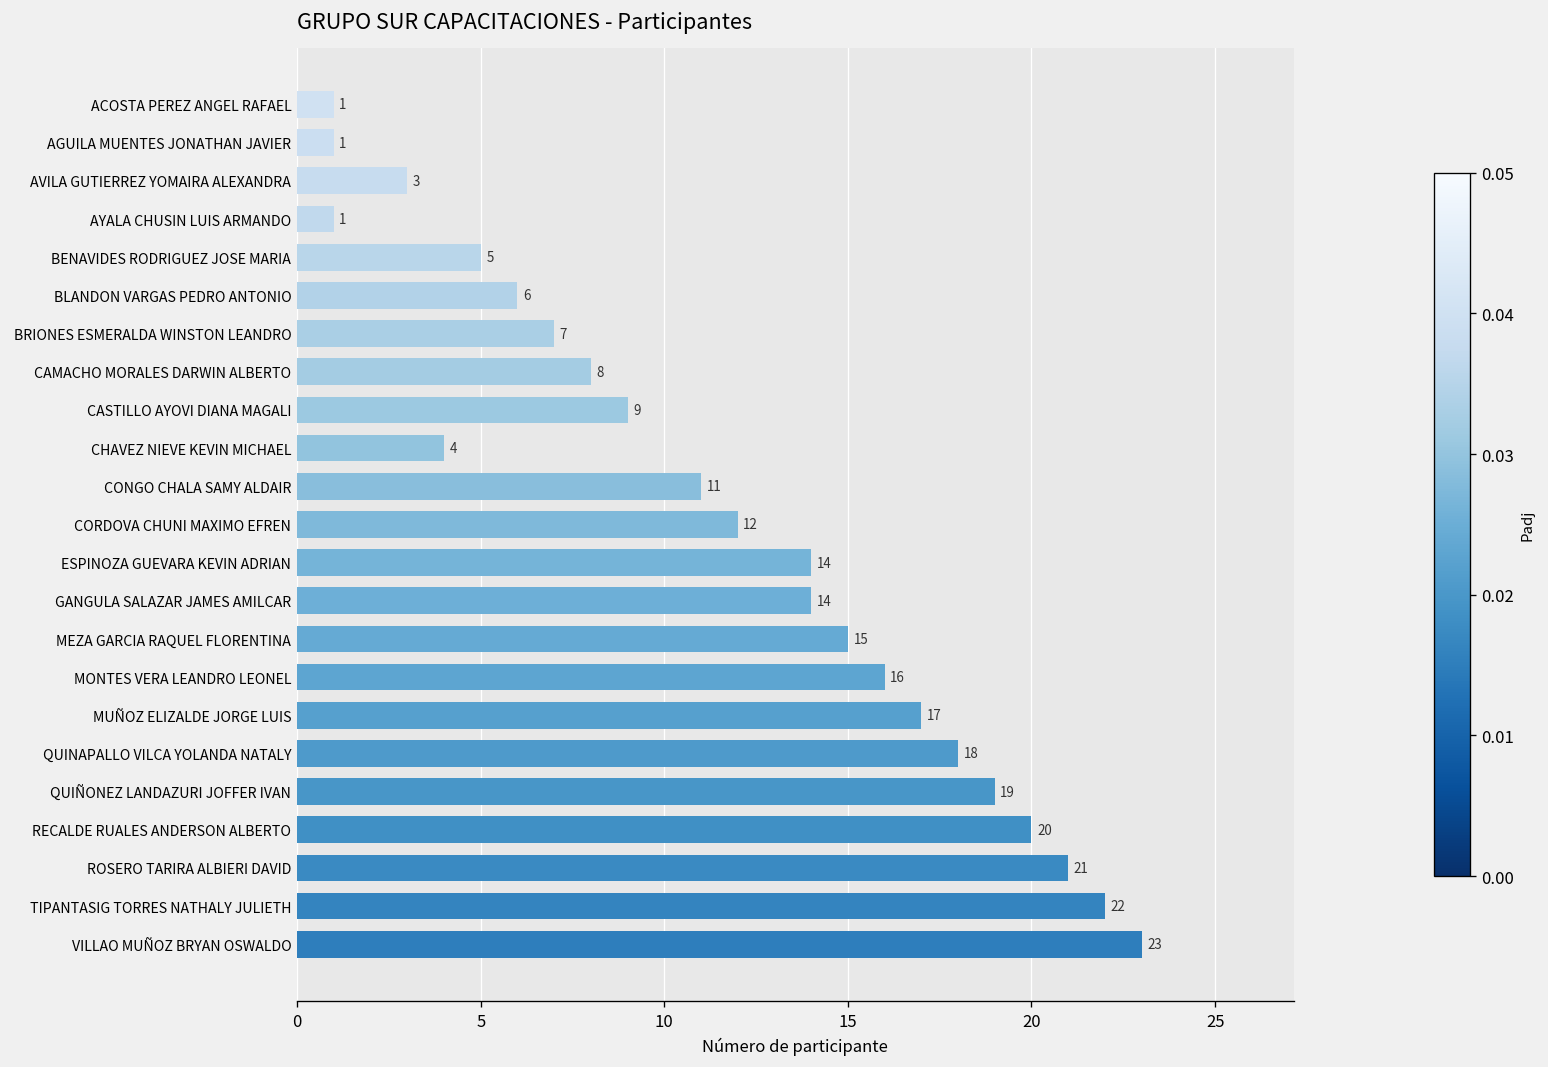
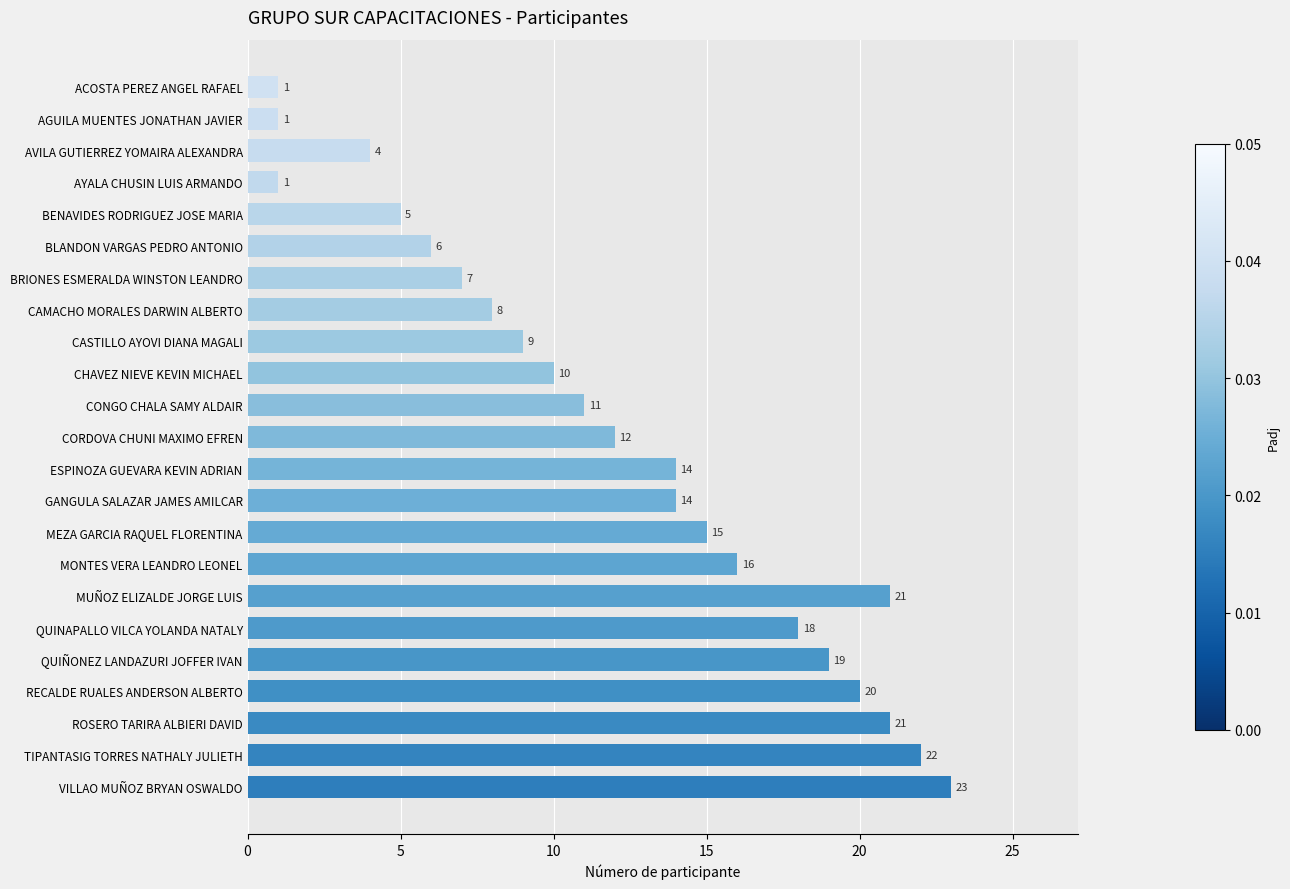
AVILA GUTIERREZ YOMAIRA ALEXANDRA: 3 -> 4
CHAVEZ NIEVE KEVIN MICHAEL: 4 -> 10
MUÑOZ ELIZALDE JORGE LUIS: 17 -> 21
